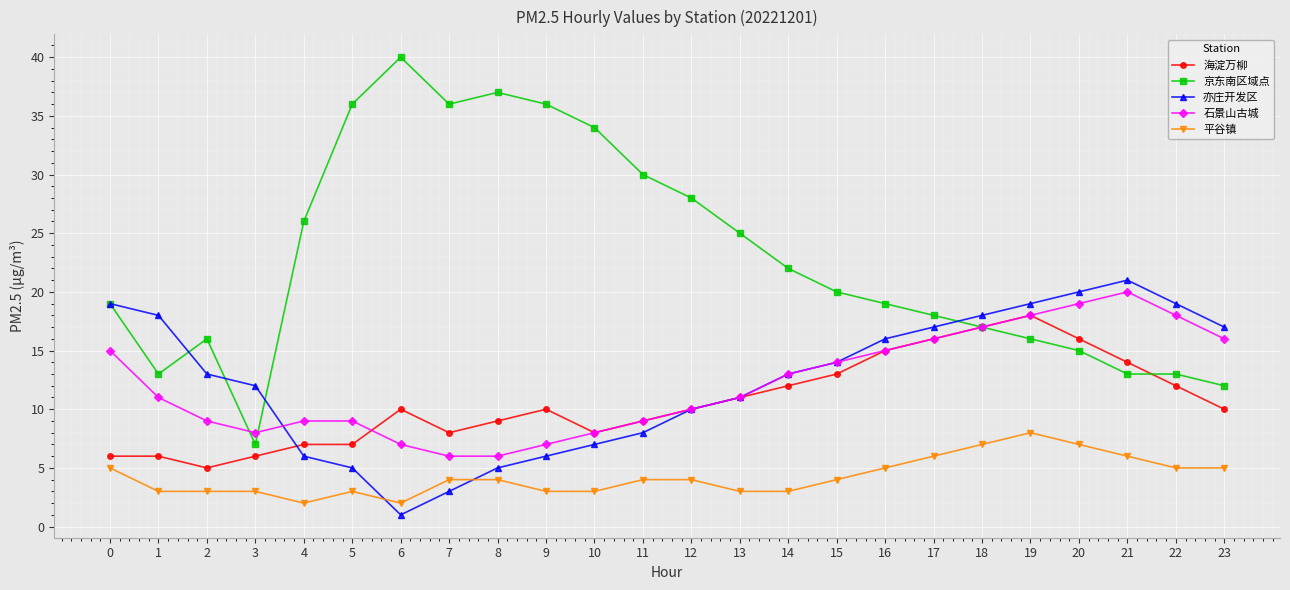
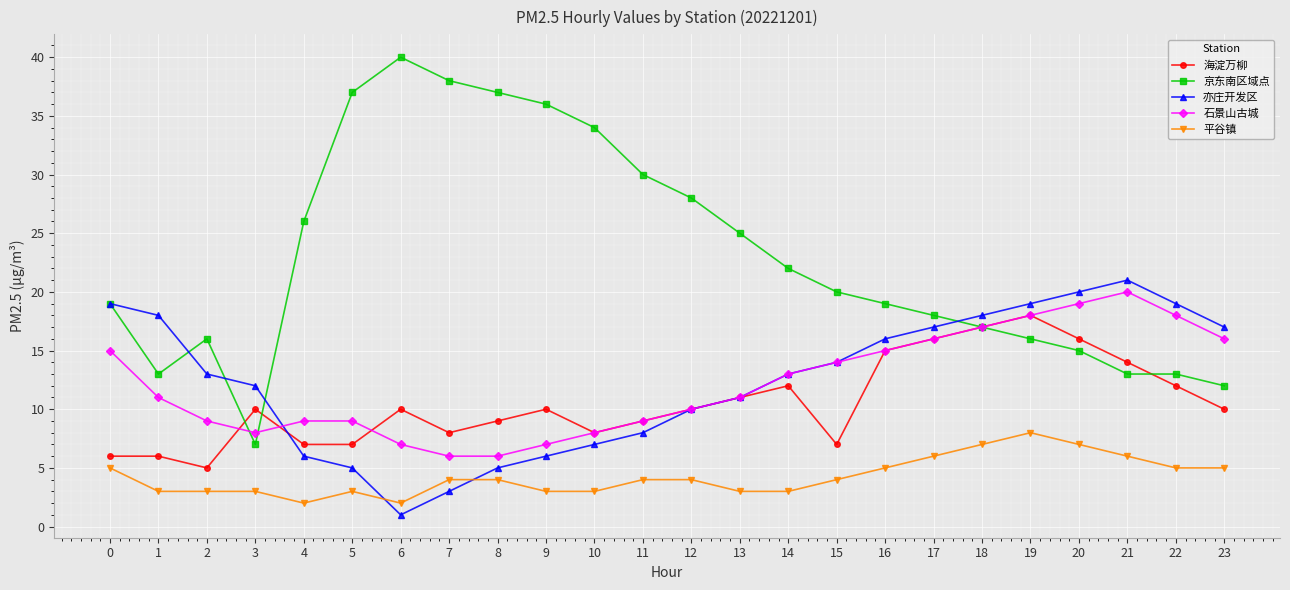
海淀万柳, 3: 6 -> 10
京东南区域点, 5: 36 -> 37
京东南区域点, 7: 36 -> 38
海淀万柳, 15: 13 -> 7
